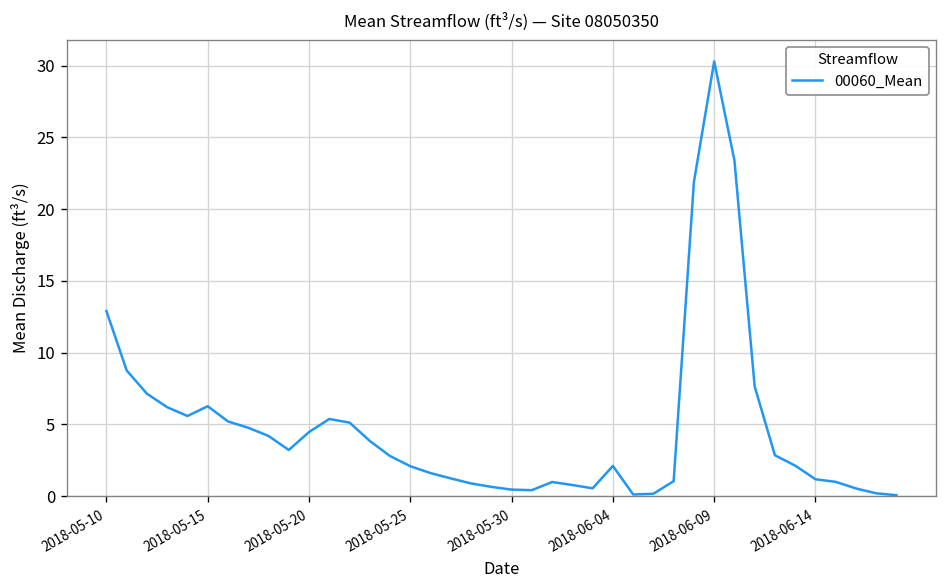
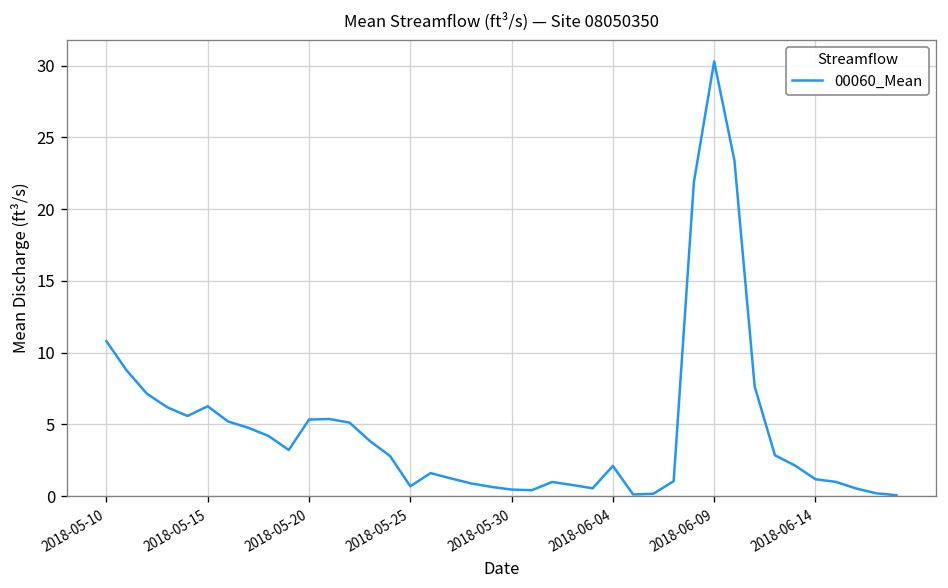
2018-05-10: 12.9 -> 10.8
2018-05-20: 4.5 -> 5.3
2018-05-25: 2.1 -> 0.7
